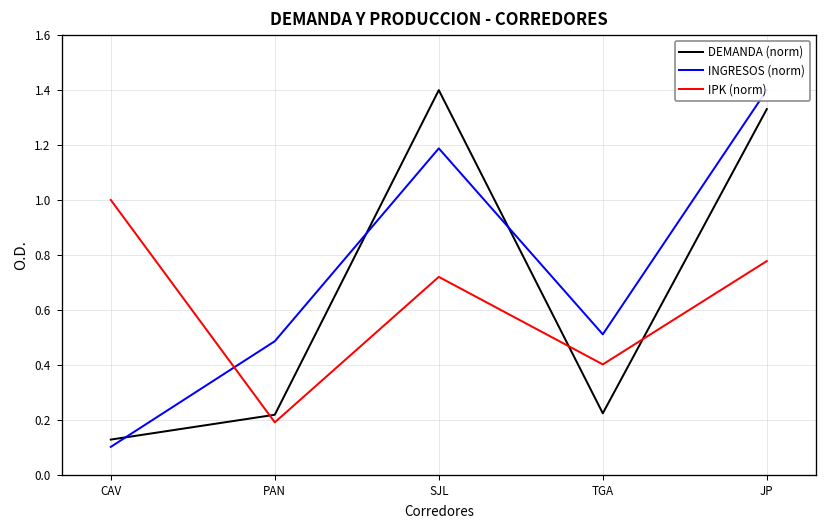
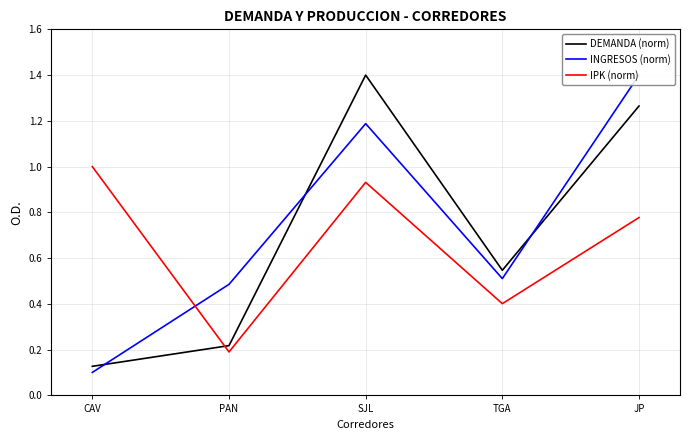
IPK (norm), SJL: 0.72 -> 0.93
DEMANDA (norm), TGA: 0.22 -> 0.55
DEMANDA (norm), JP: 1.33 -> 1.26
